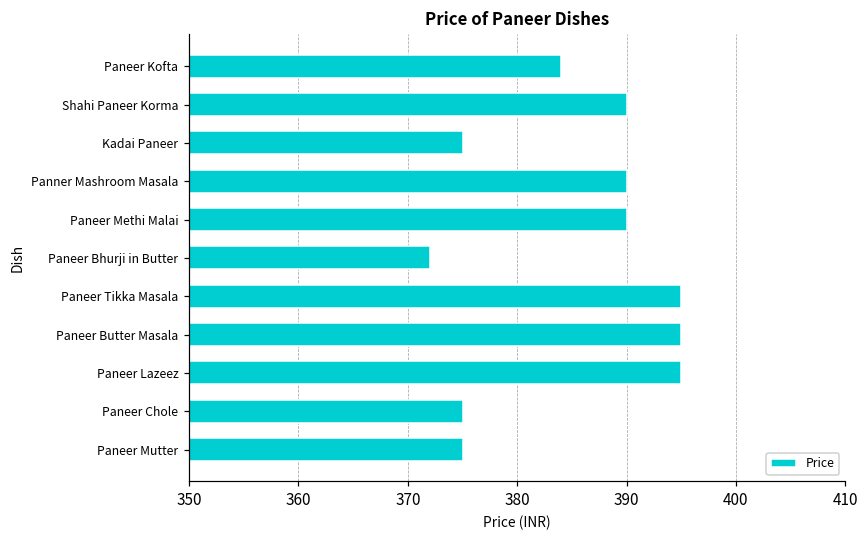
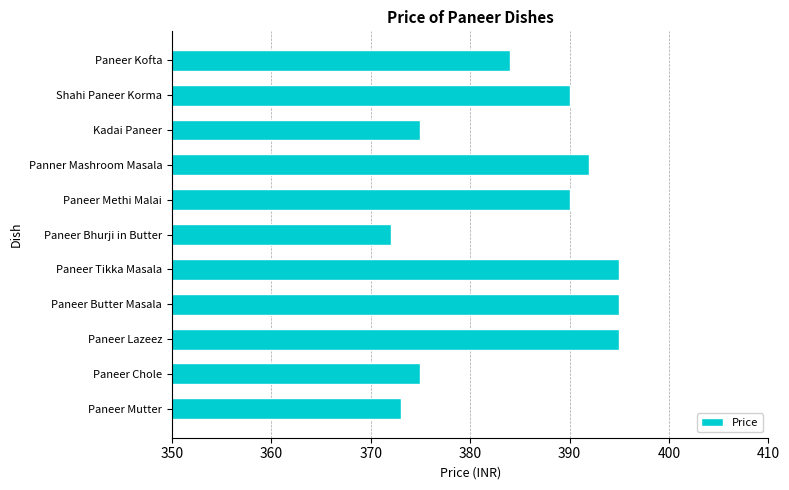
Panner Mashroom Masala: 390 -> 392
Paneer Mutter: 375 -> 373
